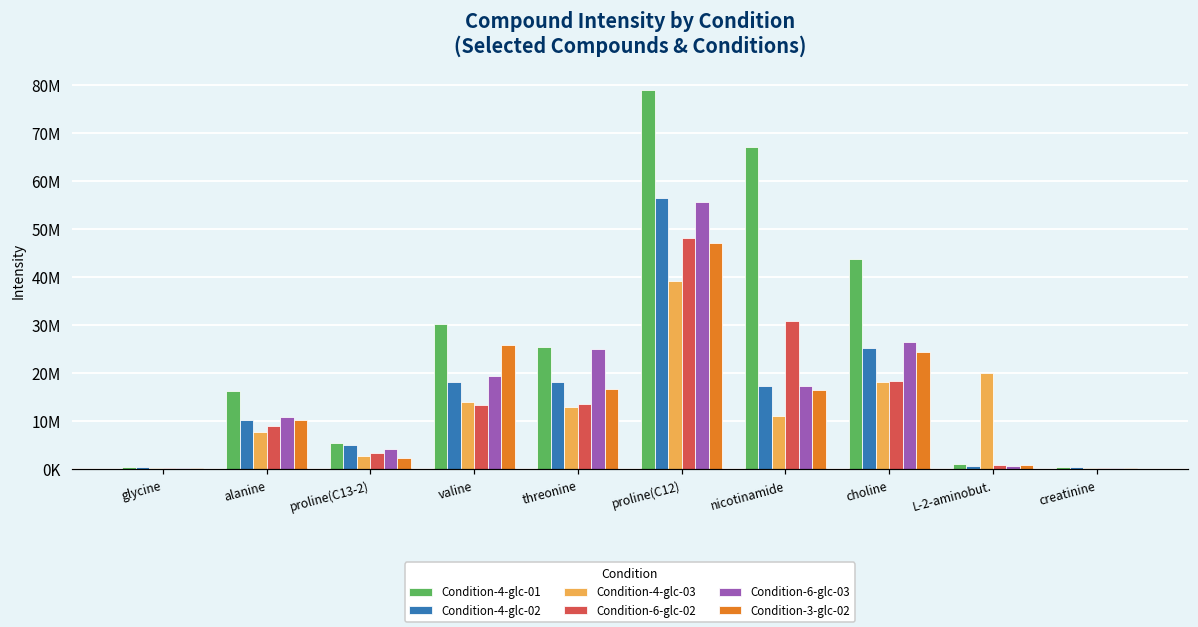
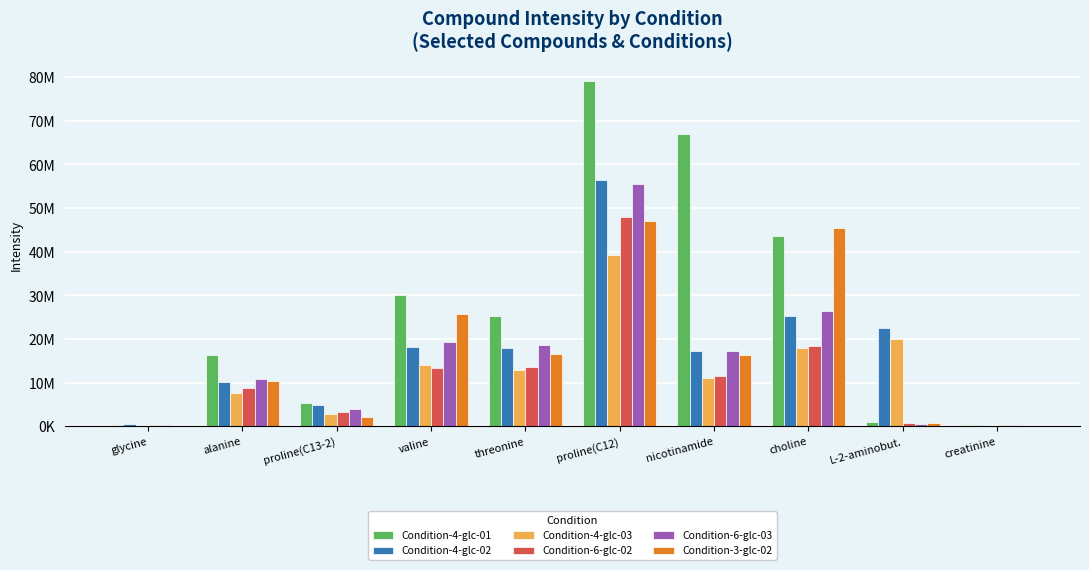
Condition-6-glc-03, threonine: 25000000 -> 19000000
Condition-6-glc-02, nicotinamide: 31000000 -> 11000000
Condition-3-glc-02, choline: 24000000 -> 45000000
Condition-4-glc-02, L-2-aminobut.: 1000000 -> 23000000
